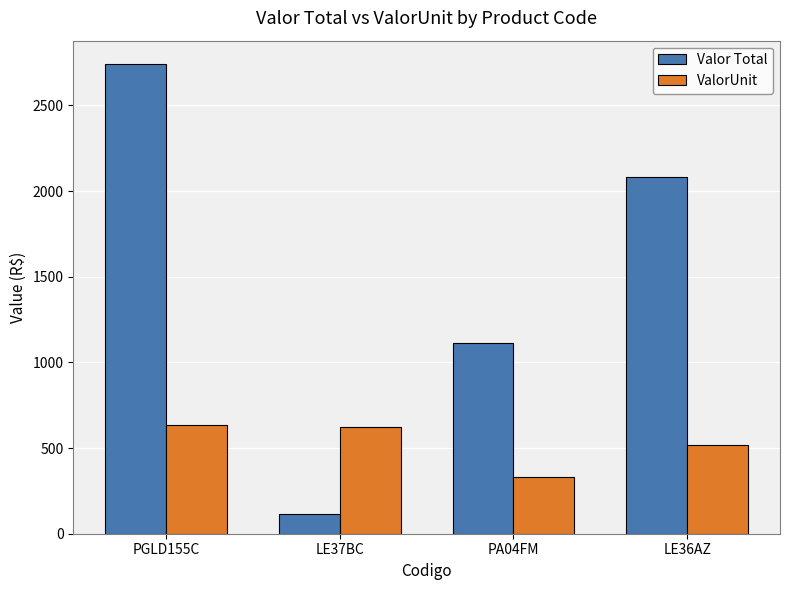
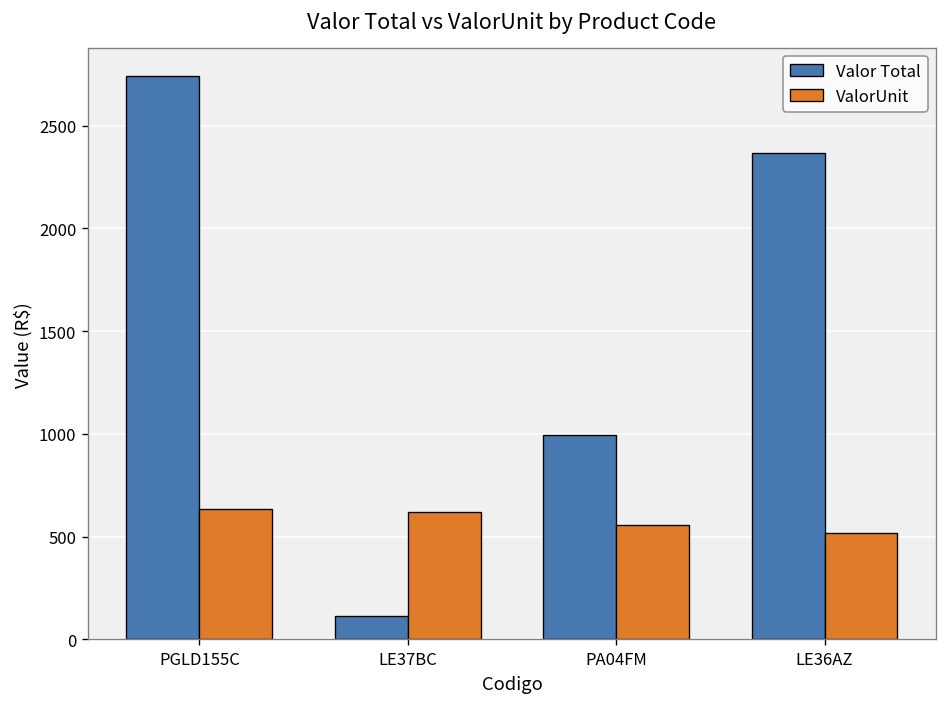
Valor Total, PA04FM: 1110 -> 1000
ValorUnit, PA04FM: 330 -> 560
Valor Total, LE36AZ: 2080 -> 2370
